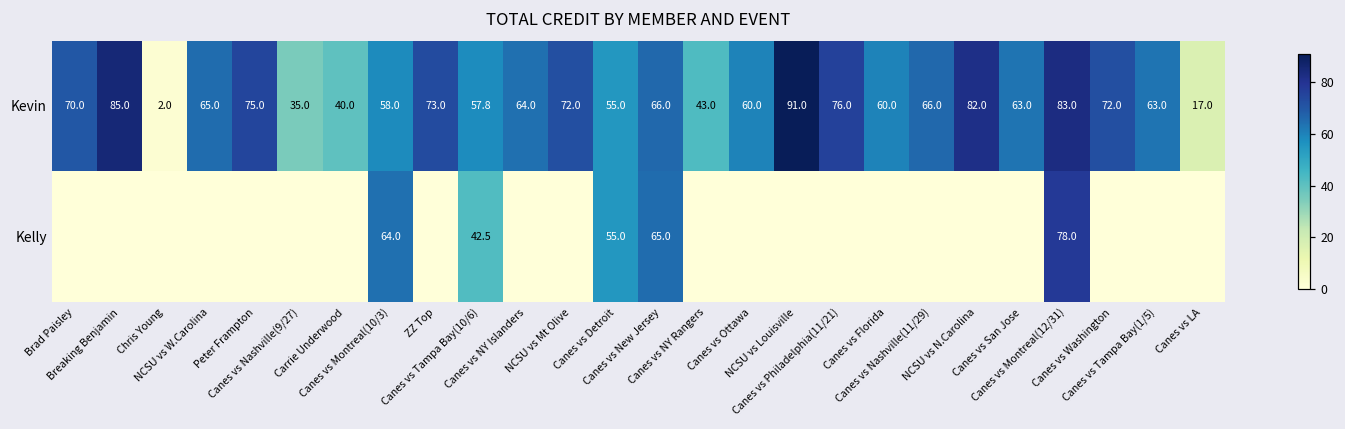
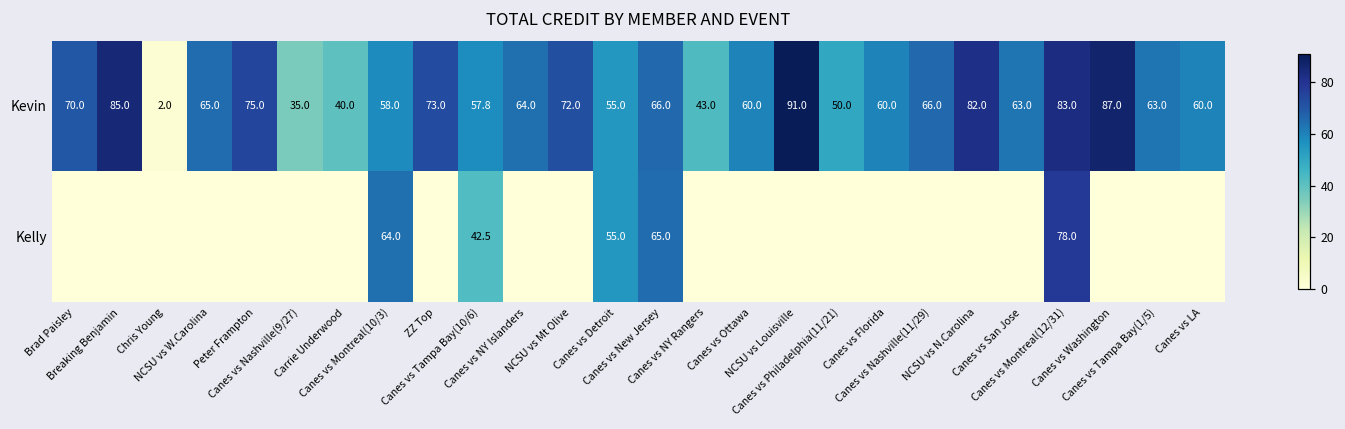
Kevin, Canes vs Philadelphia(11/21): 76.0 -> 50.0
Kevin, Canes vs Washington: 72.0 -> 87.0
Kevin, Canes vs LA: 17.0 -> 60.0
